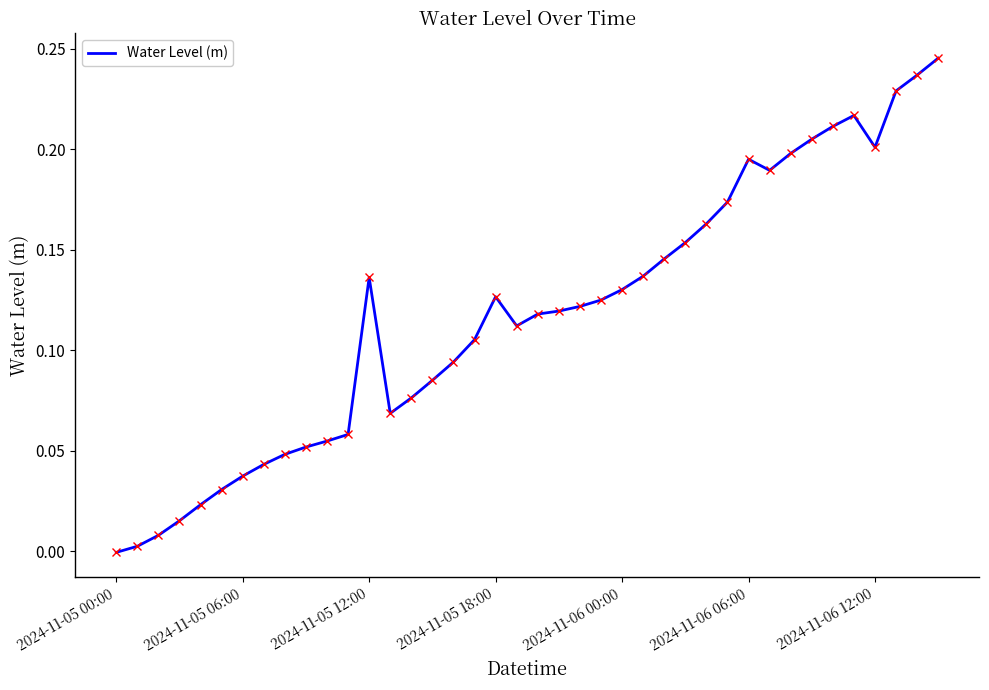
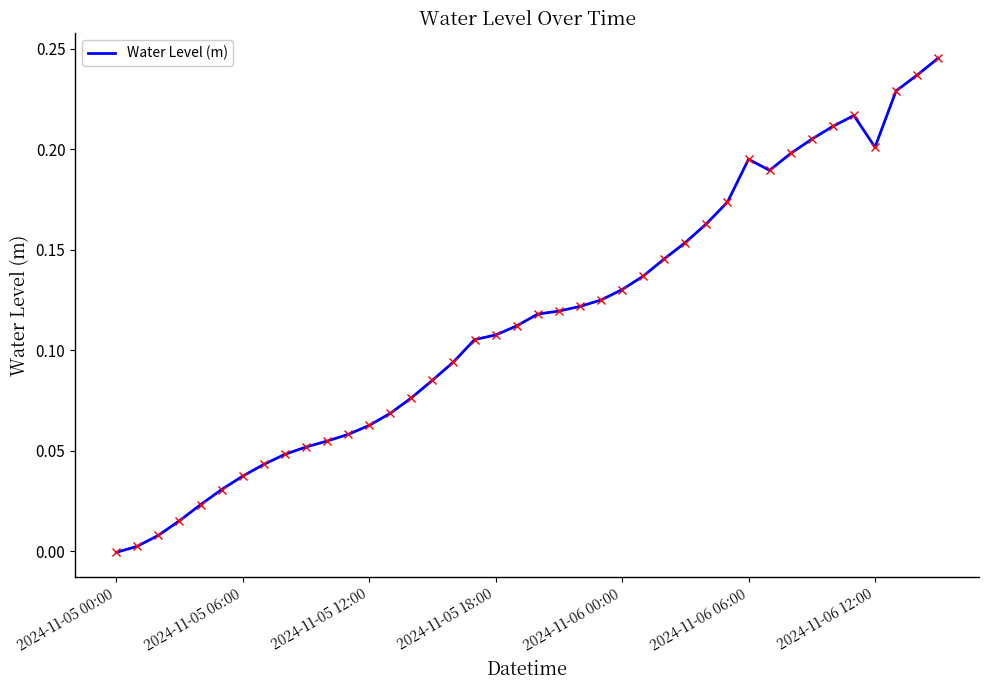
2024-11-05 12:00: 0.136 -> 0.063
2024-11-05 18:00: 0.127 -> 0.108
